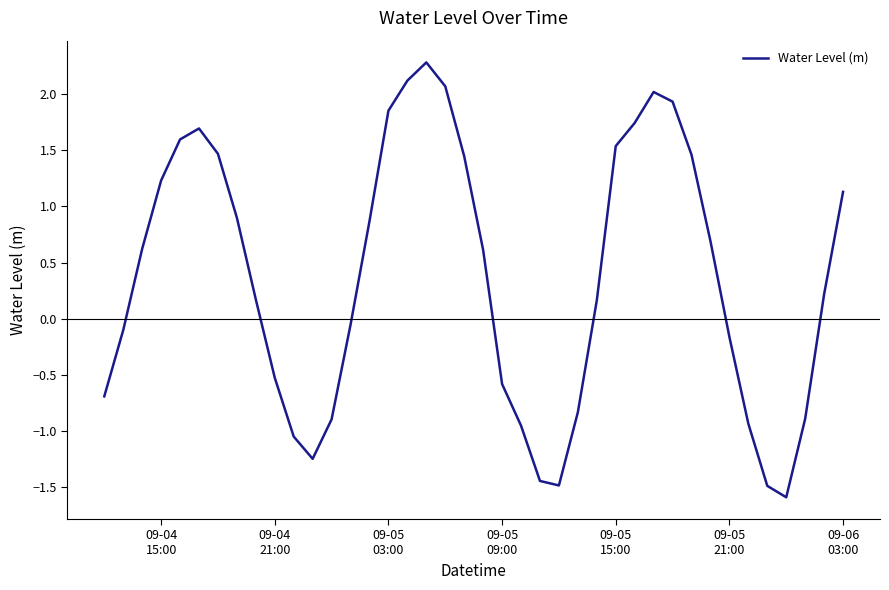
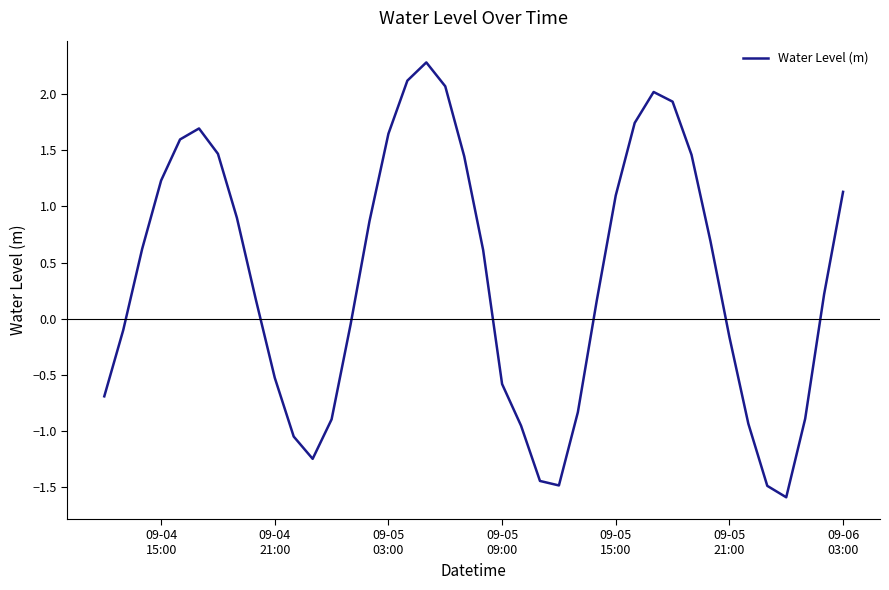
09-05 03:00: 1.85 -> 1.65
09-05 15:00: 1.54 -> 1.10
